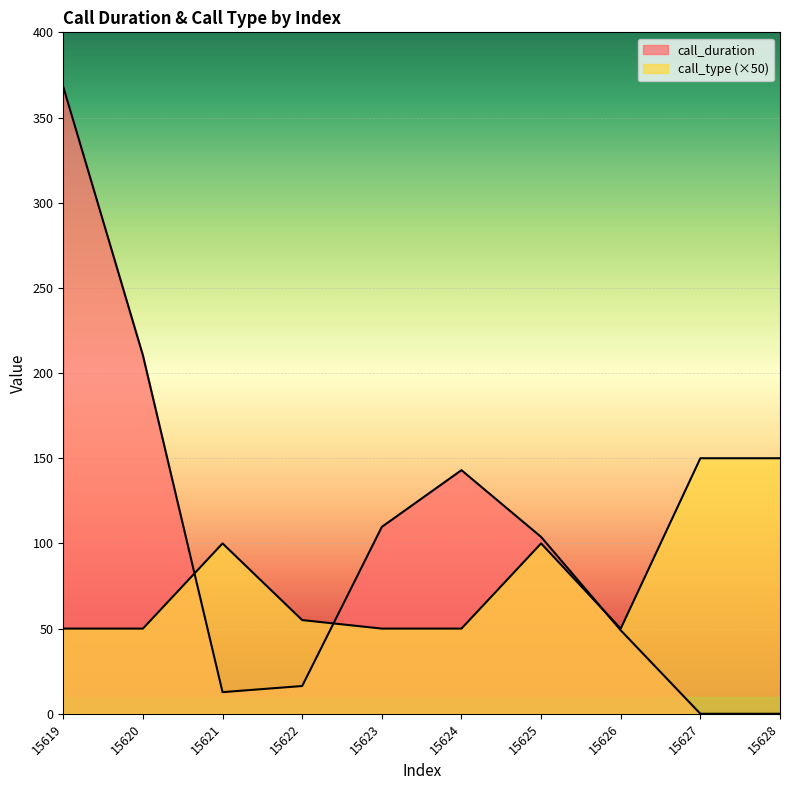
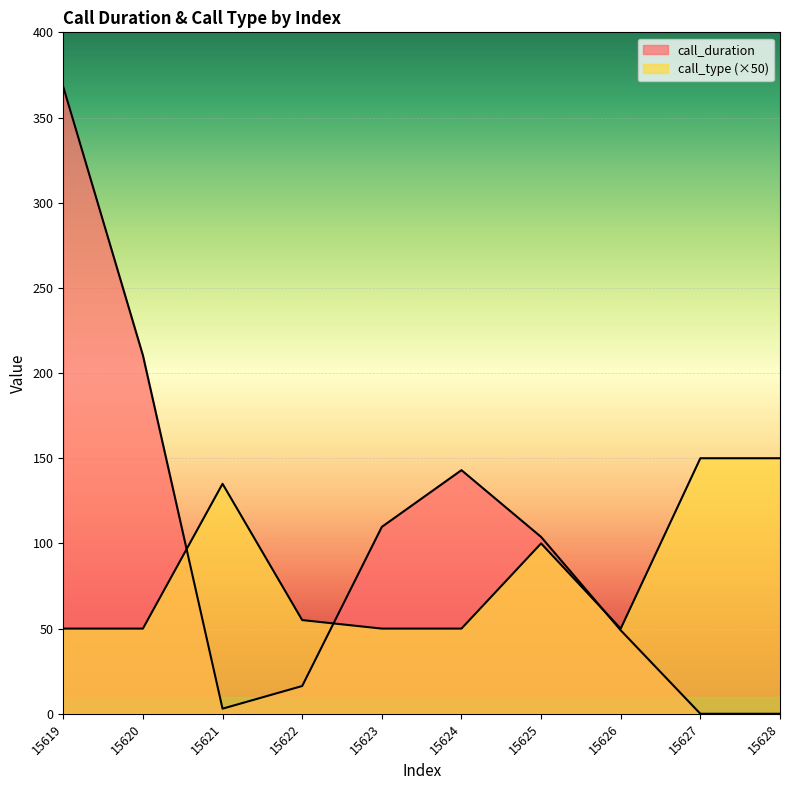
call_duration, 15621: 13 -> 3
call_type (×50), 15621: 100 -> 135
